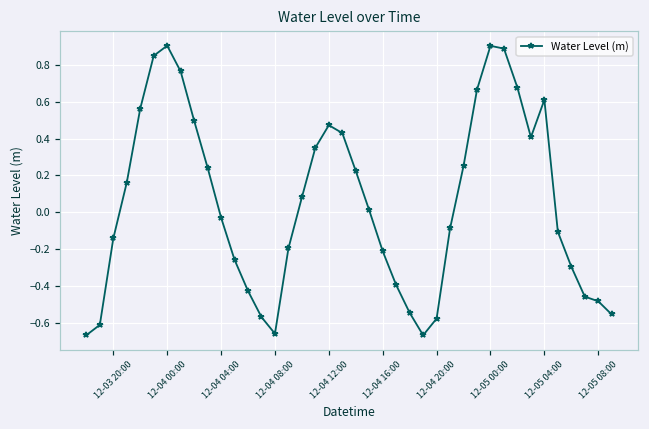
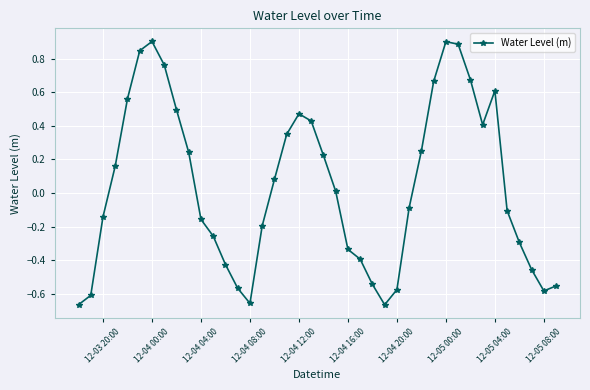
12-04 04:00: -0.03 -> -0.16
12-04 16:00: -0.21 -> -0.34
12-05 08:00: -0.48 -> -0.58
